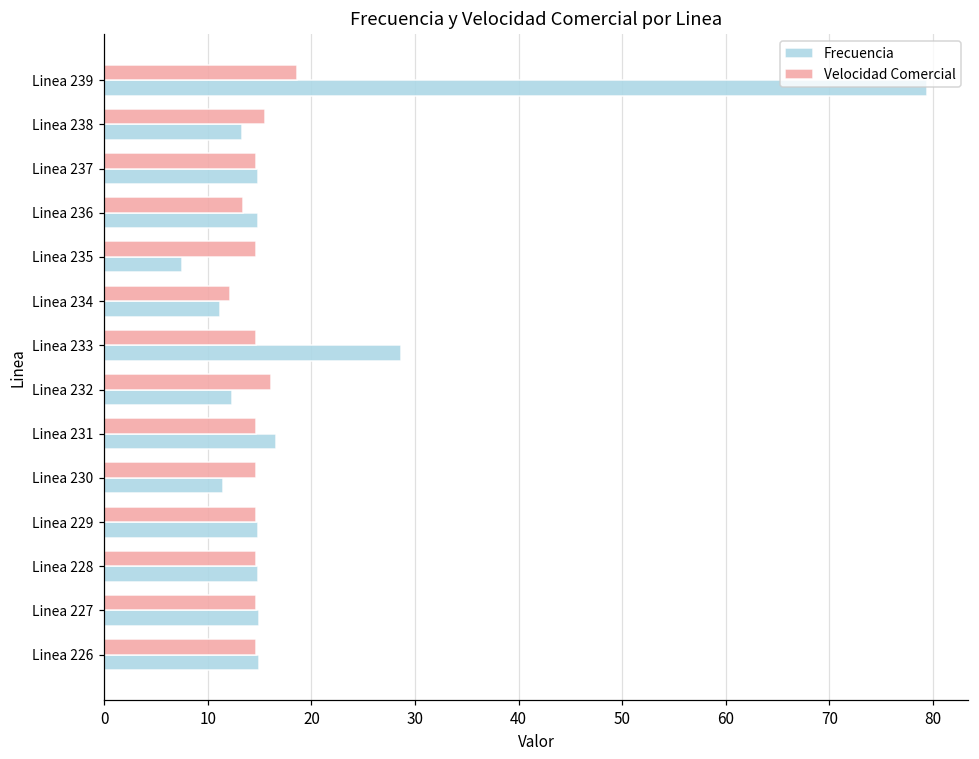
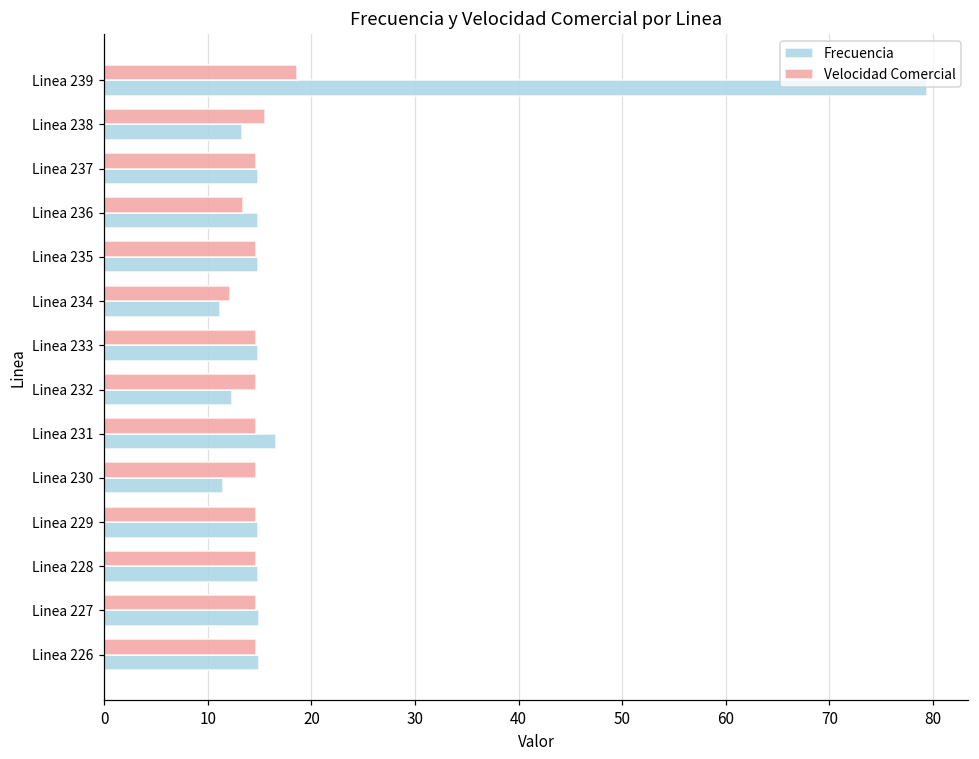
Frecuencia, Linea 235: 8 -> 15
Frecuencia, Linea 233: 29 -> 15
Velocidad Comercial, Linea 232: 16 -> 15
